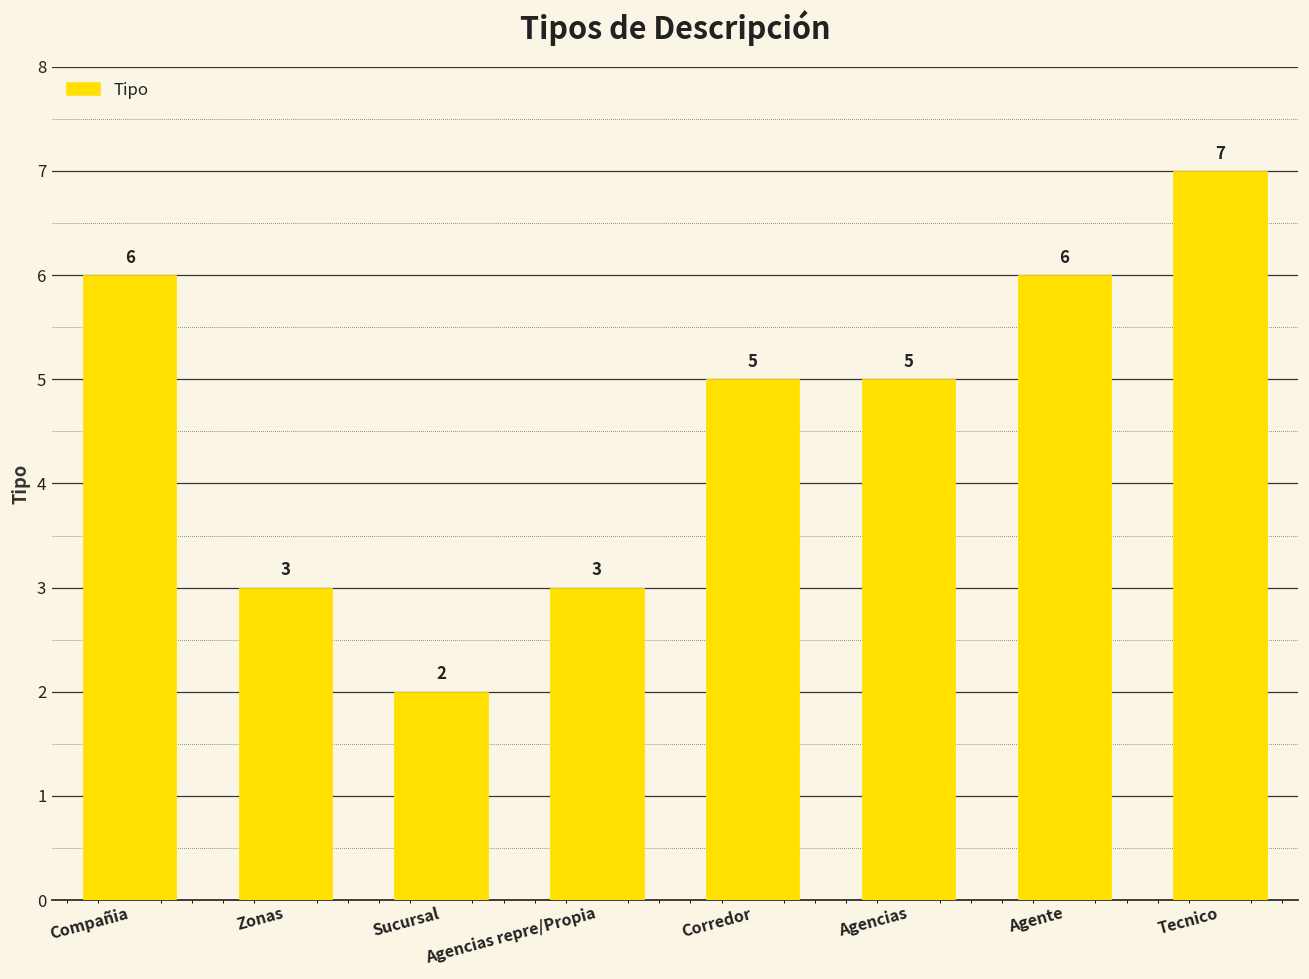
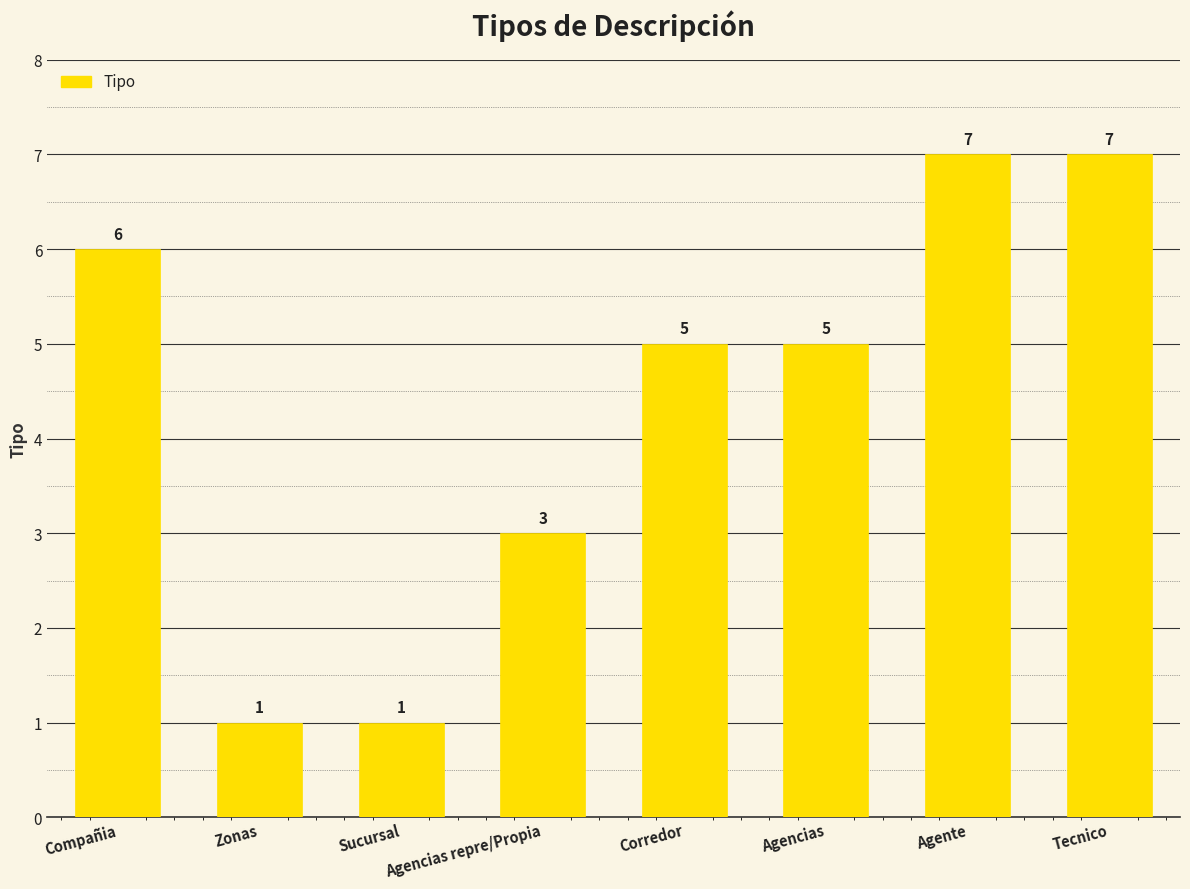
Zonas: 3 -> 1
Sucursal: 2 -> 1
Agente: 6 -> 7
